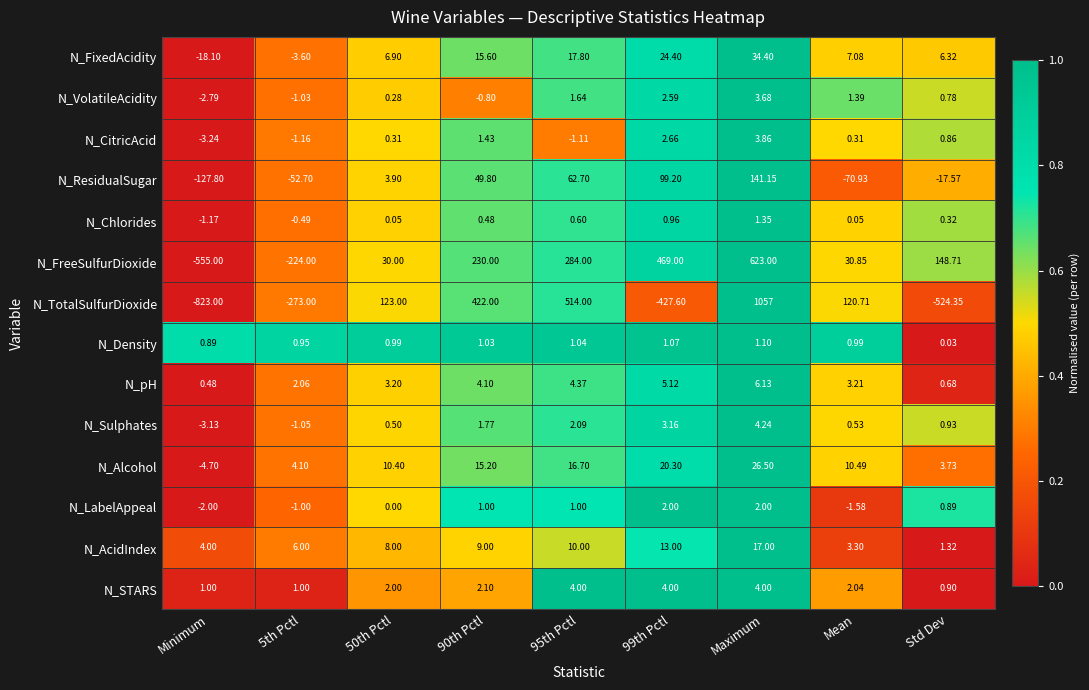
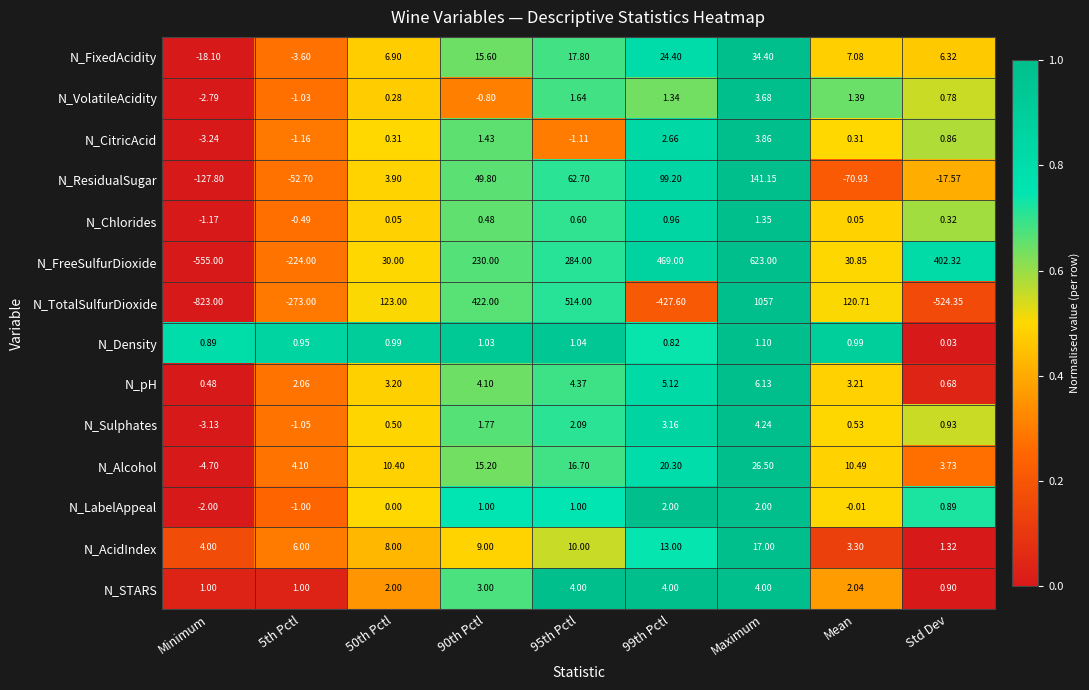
N_VolatileAcidity, 99th Pctl: 2.59 -> 1.34
N_FreeSulfurDioxide, Std Dev: 148.71 -> 402.32
N_Density, 99th Pctl: 1.07 -> 0.82
N_LabelAppeal, Mean: -1.58 -> -0.01
N_STARS, 90th Pctl: 2.10 -> 3.00
